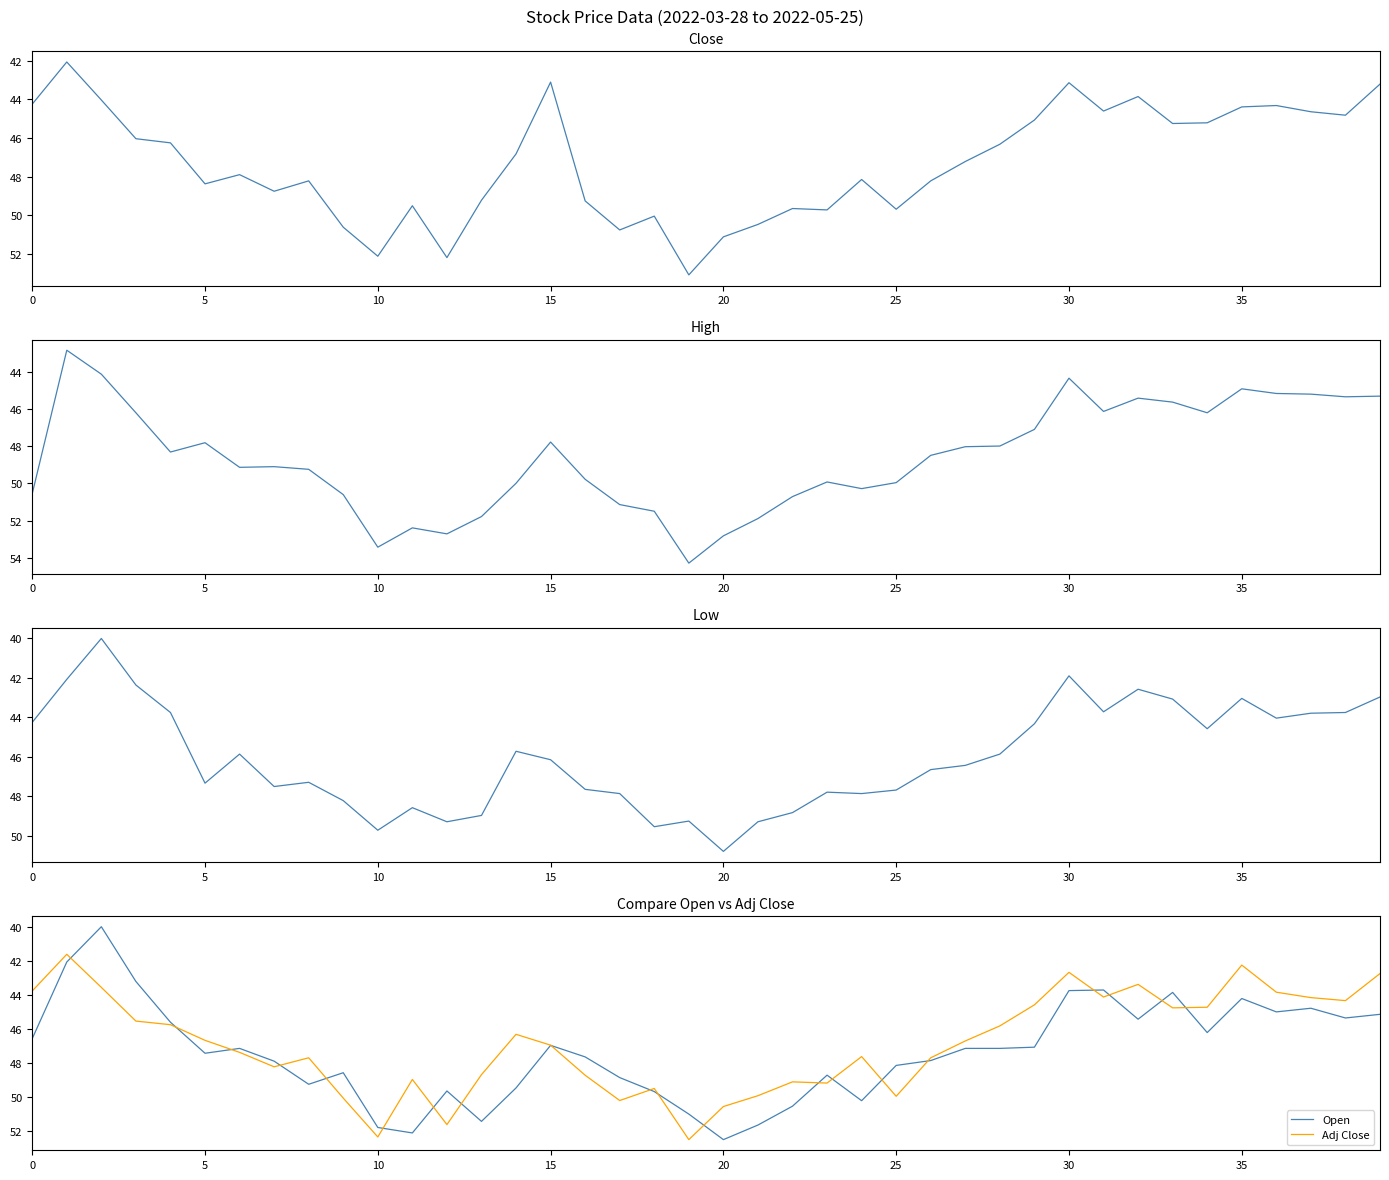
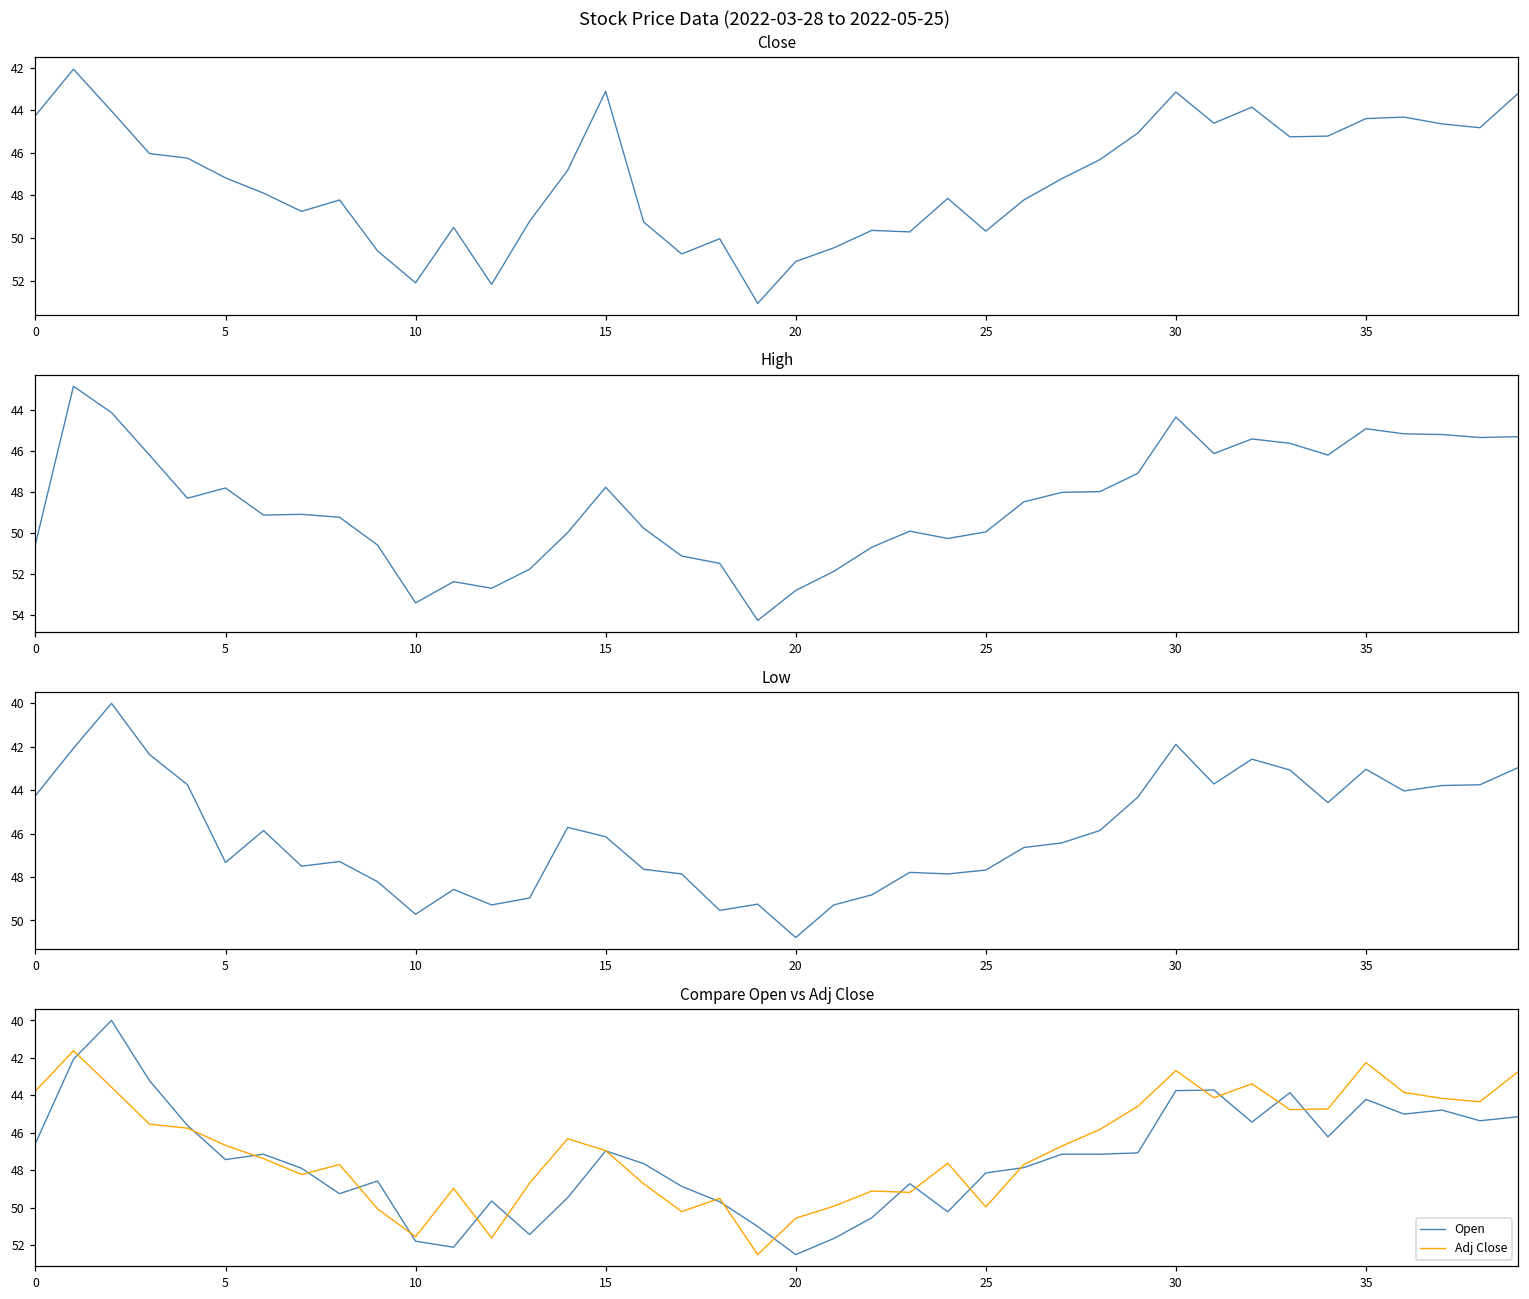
Close, 5: 48.4 -> 47.2
Compare Open vs Adj Close, Adj Close, 10: 52.3 -> 51.5
